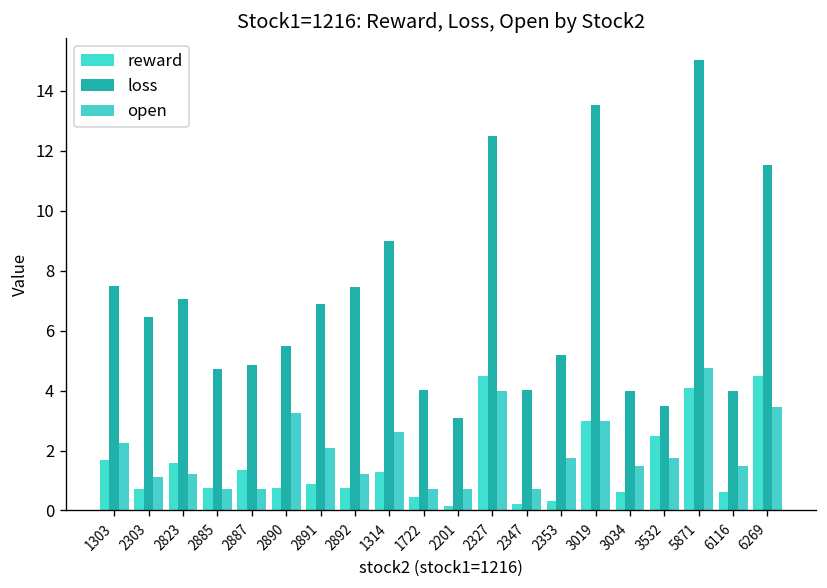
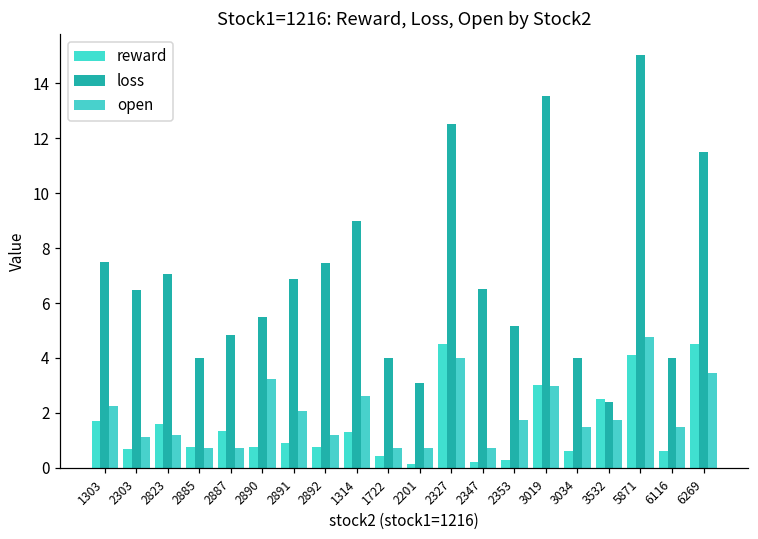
loss, 2885: 4.7 -> 4.0
loss, 2347: 4.0 -> 6.5
loss, 3532: 3.5 -> 2.4
